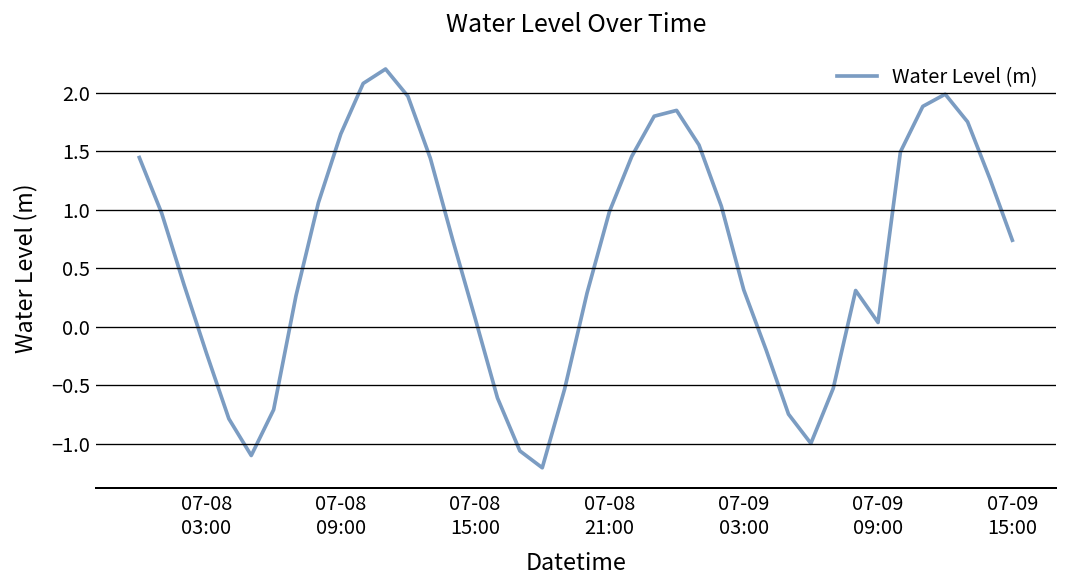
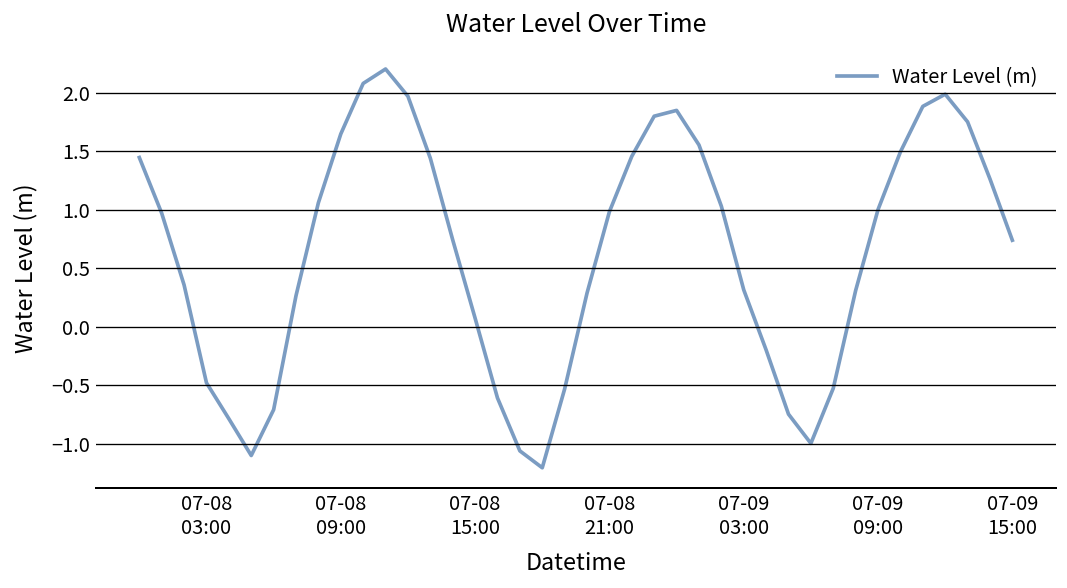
07-08 03:00: -0.2 -> -0.5
07-09 09:00: 0.0 -> 1.0
